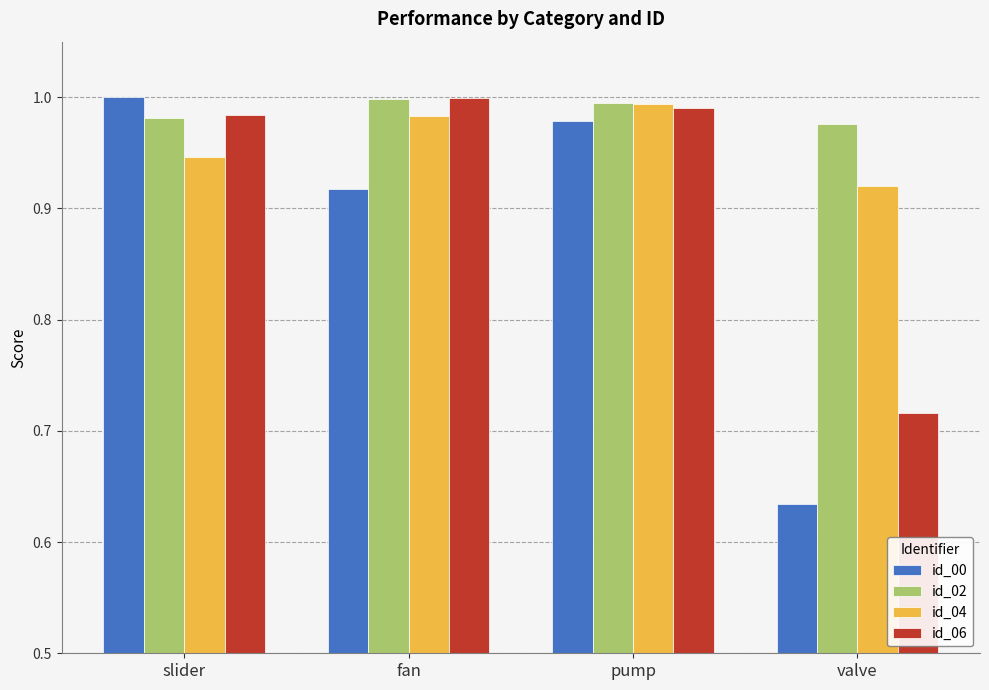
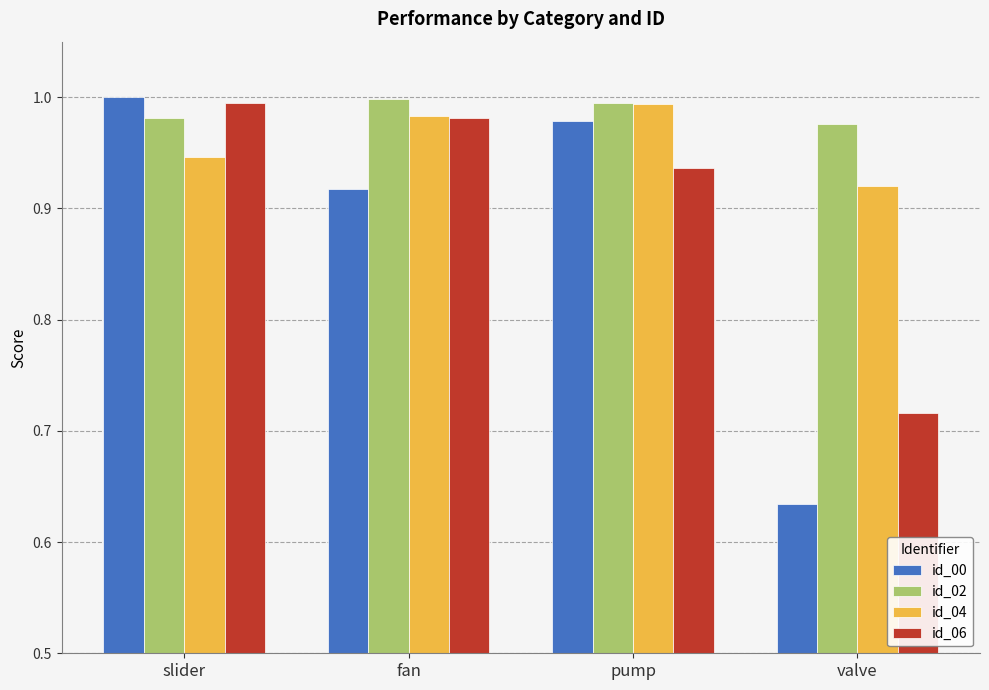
id_06, slider: 0.984 -> 0.995
id_06, fan: 0.999 -> 0.981
id_06, pump: 0.990 -> 0.936
